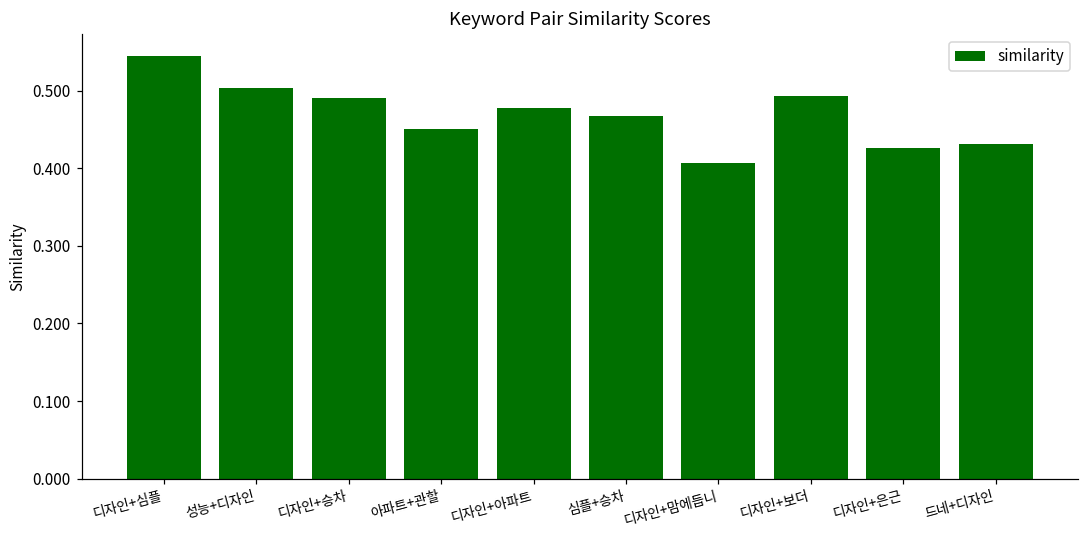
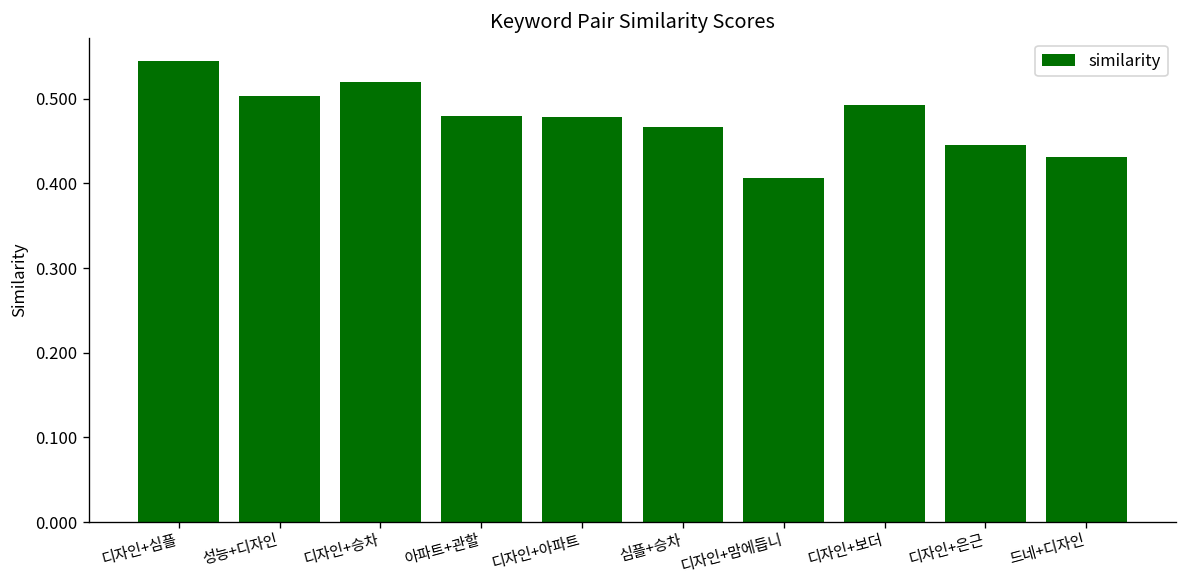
디자인+승차: 0.49 -> 0.52
아파트+관할: 0.45 -> 0.48
디자인+은근: 0.43 -> 0.45
